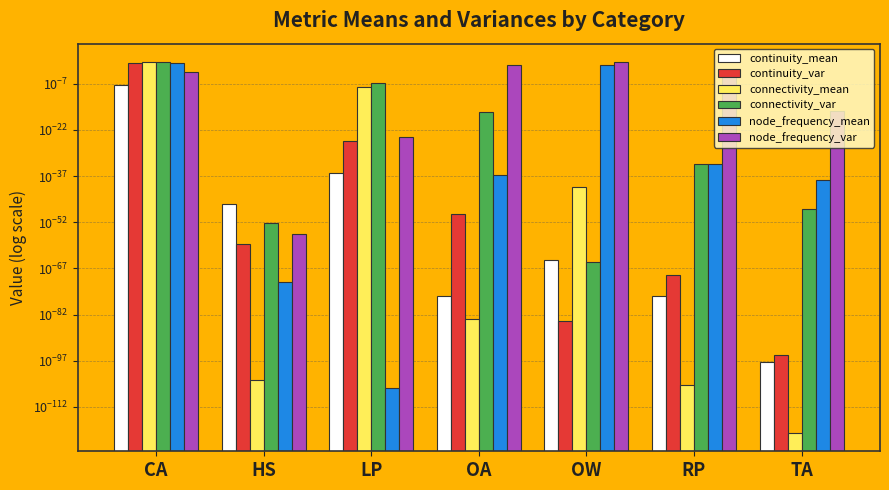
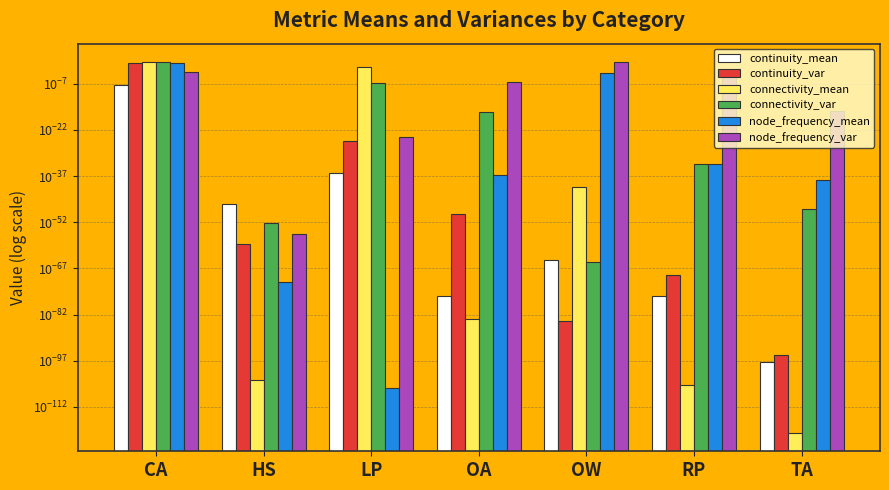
connectivity_mean, LP: 0.00000001 -> 0.0
node_frequency_var, OA: 0 -> 0.000000
node_frequency_mean, OW: 0 -> 0.000
